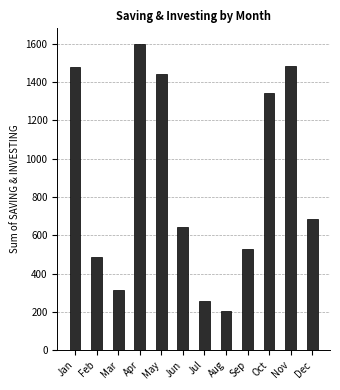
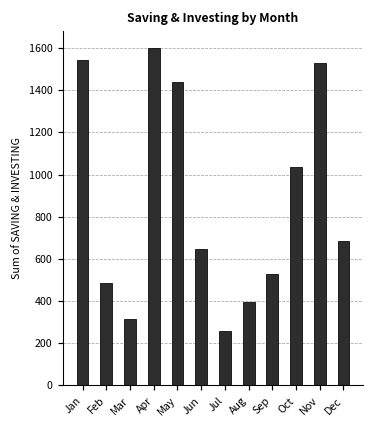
Jan: 1480 -> 1540
Aug: 210 -> 390
Oct: 1340 -> 1030
Nov: 1480 -> 1530
